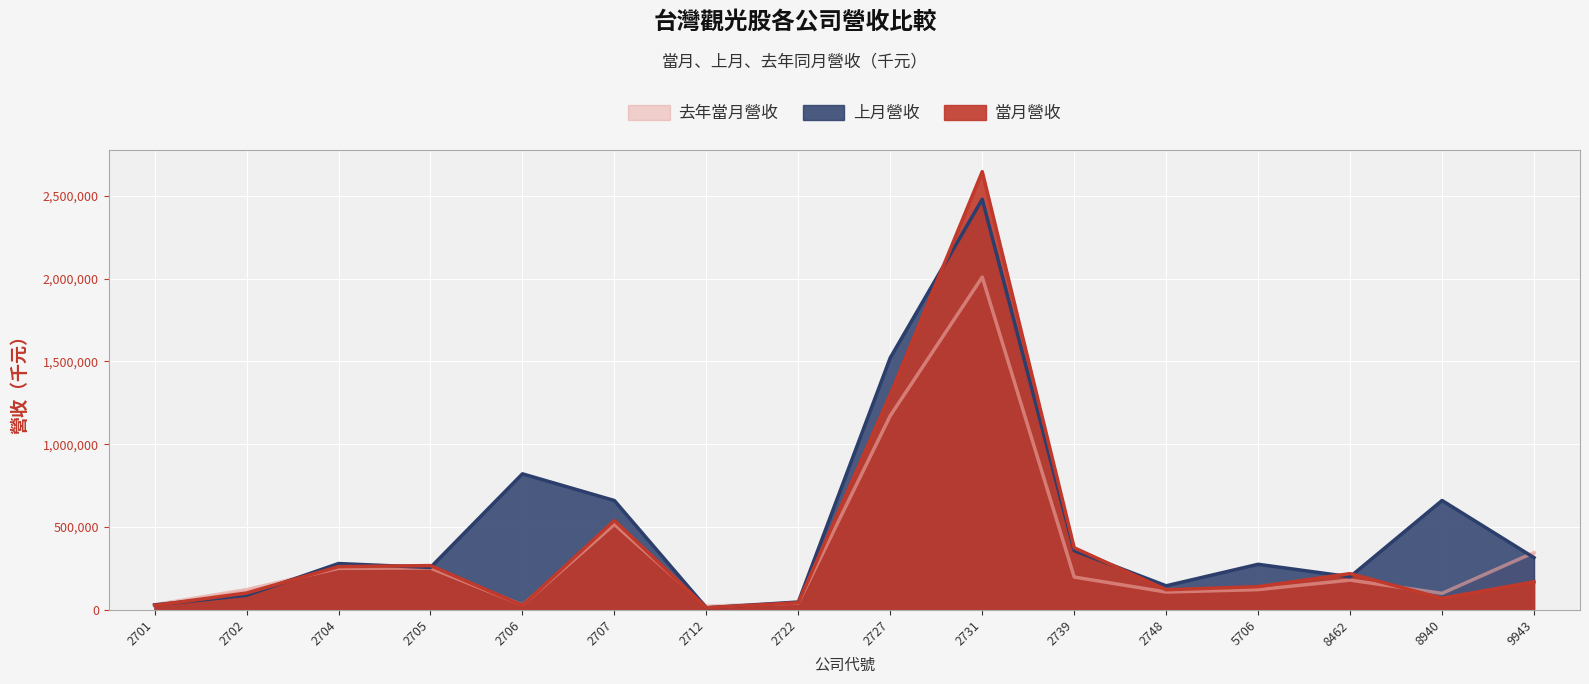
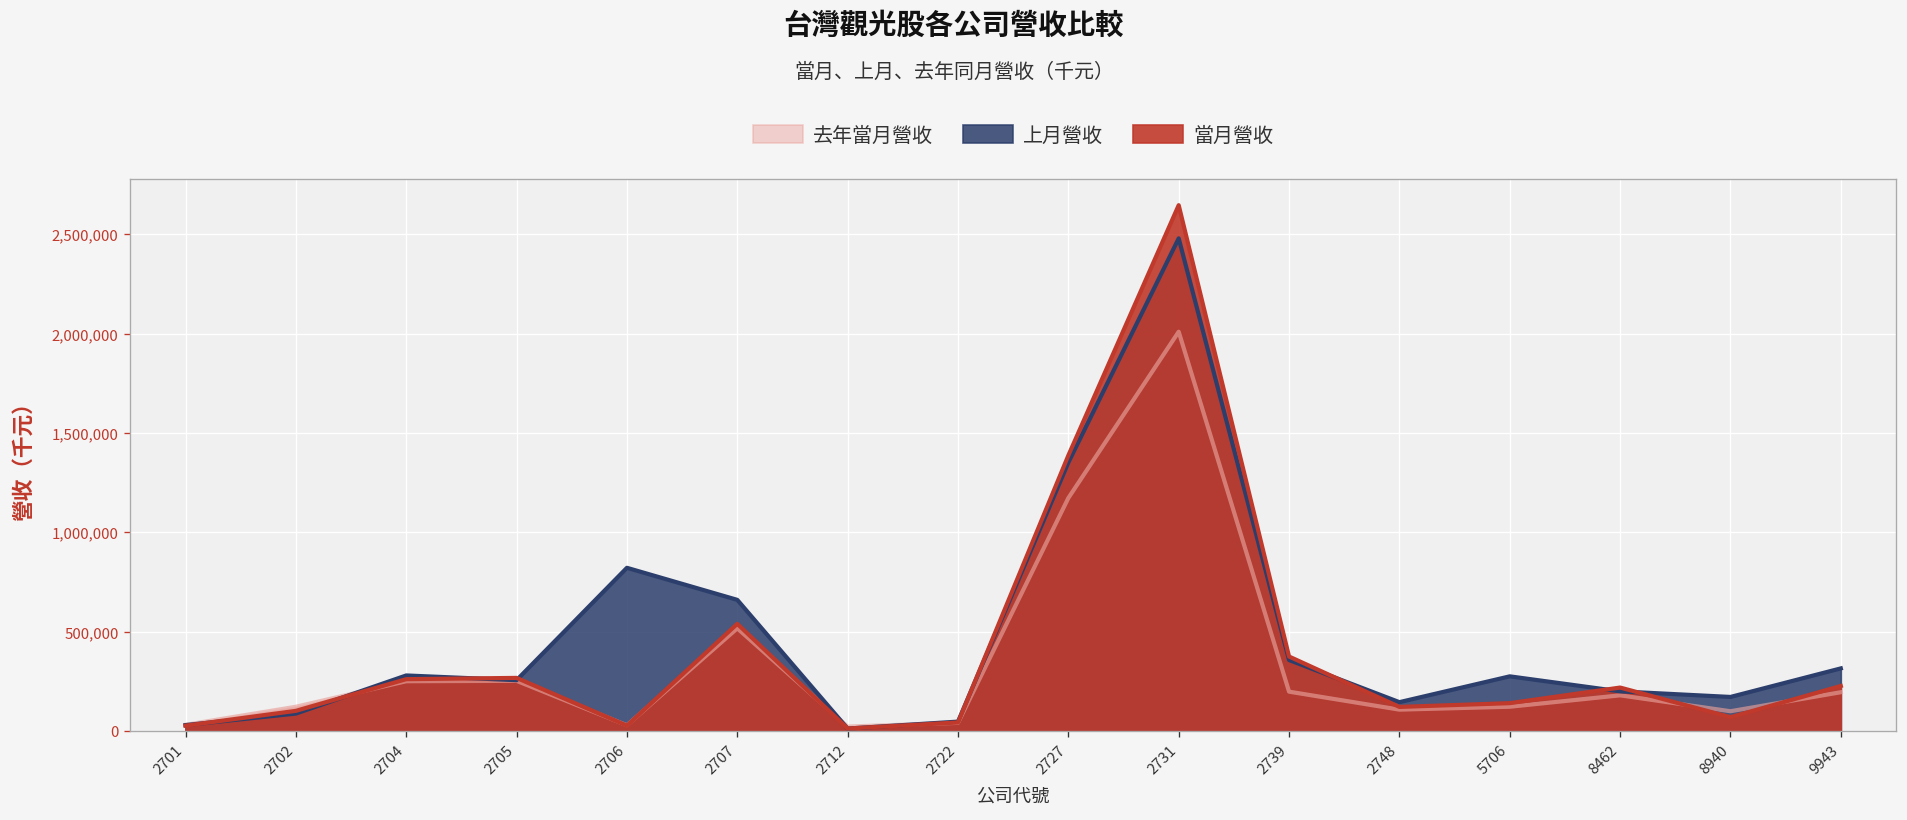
上月營收, 2727: 1,520,000 -> 1,350,000
當月營收, 2727: 1,300,000 -> 1,390,000
上月營收, 8940: 660,000 -> 170,000
去年當月營收, 9943: 350,000 -> 200,000
當月營收, 9943: 170,000 -> 230,000
